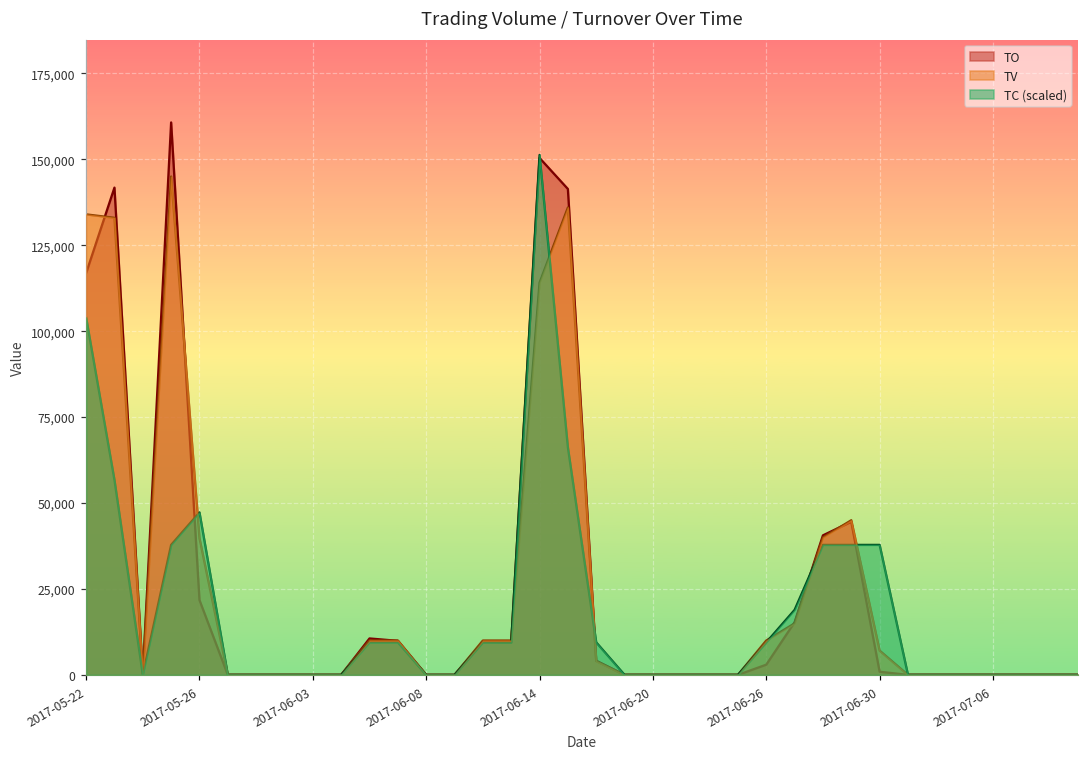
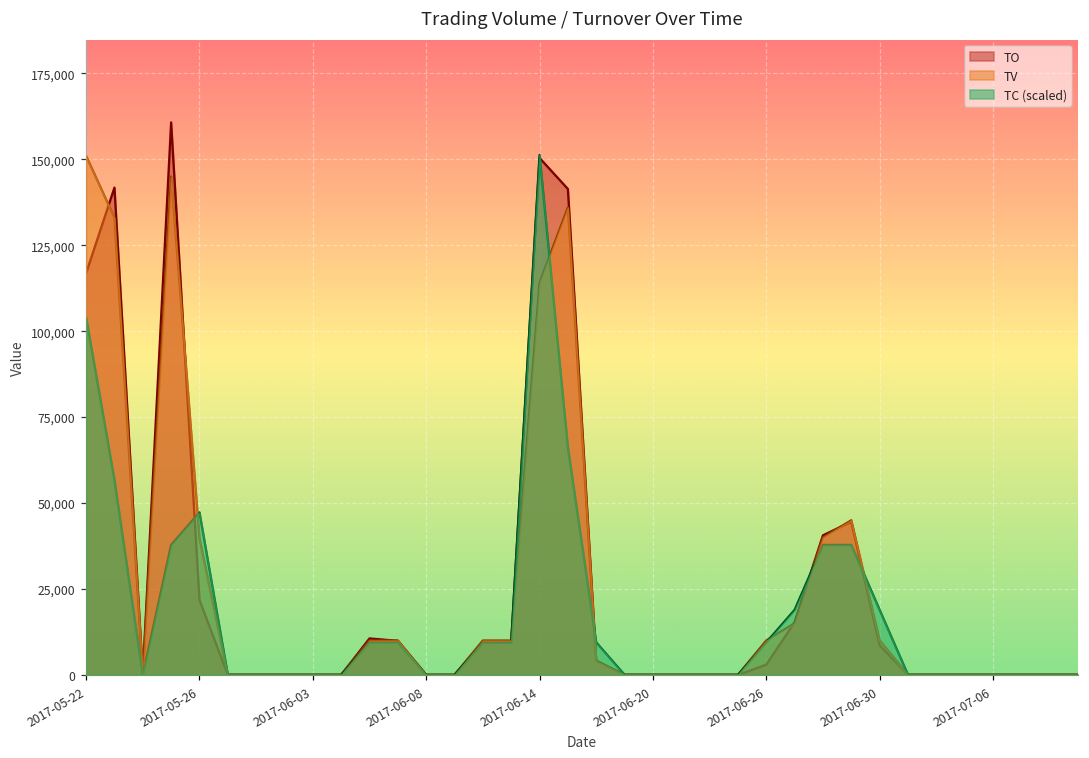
TV, 2017-05-22: 134,000 -> 151,000
TO, 2017-06-30: 1,000 -> 9,000
TV, 2017-06-30: 7,000 -> 10,000
TC (scaled), 2017-06-30: 38,000 -> 19,000
